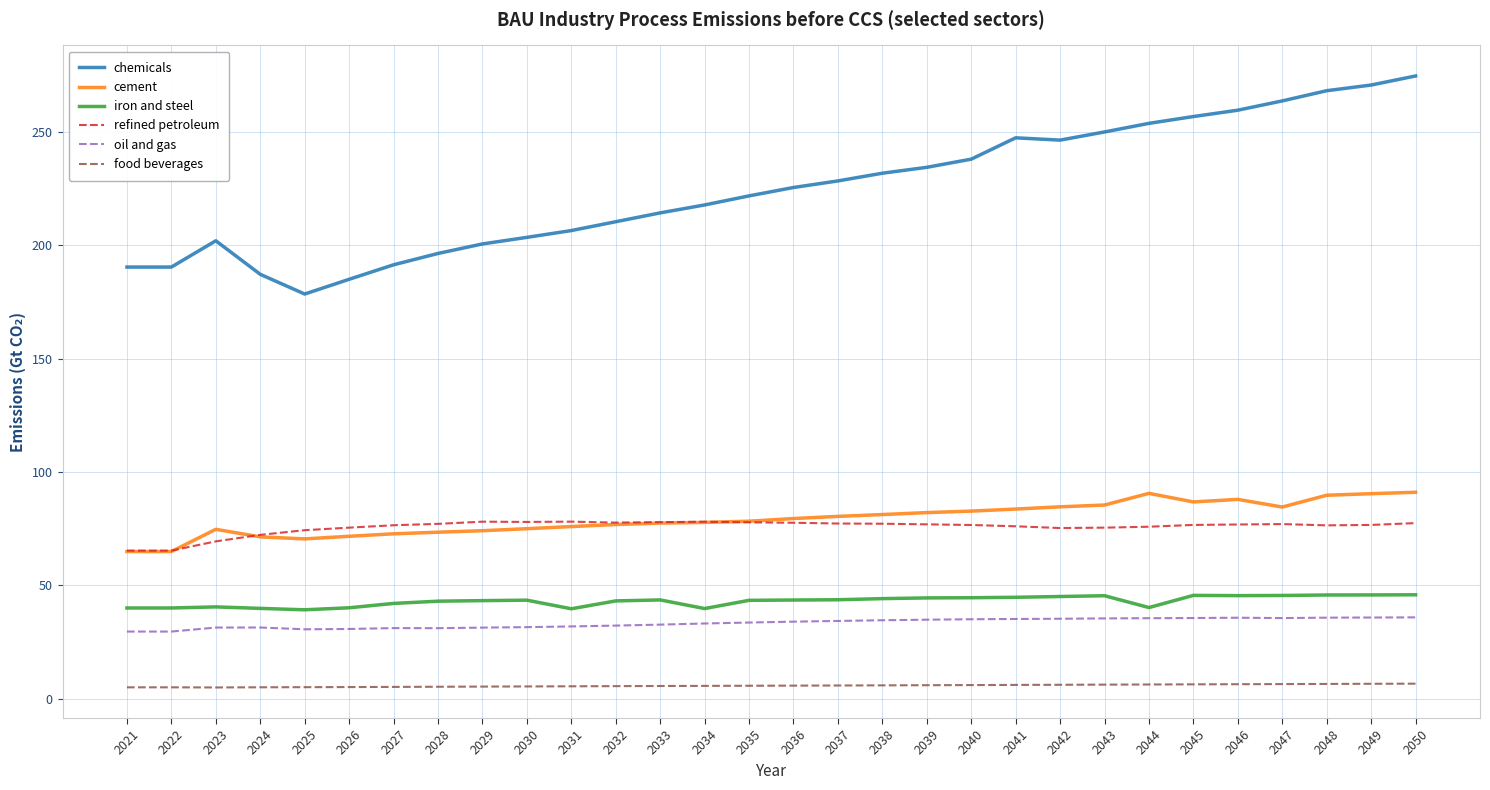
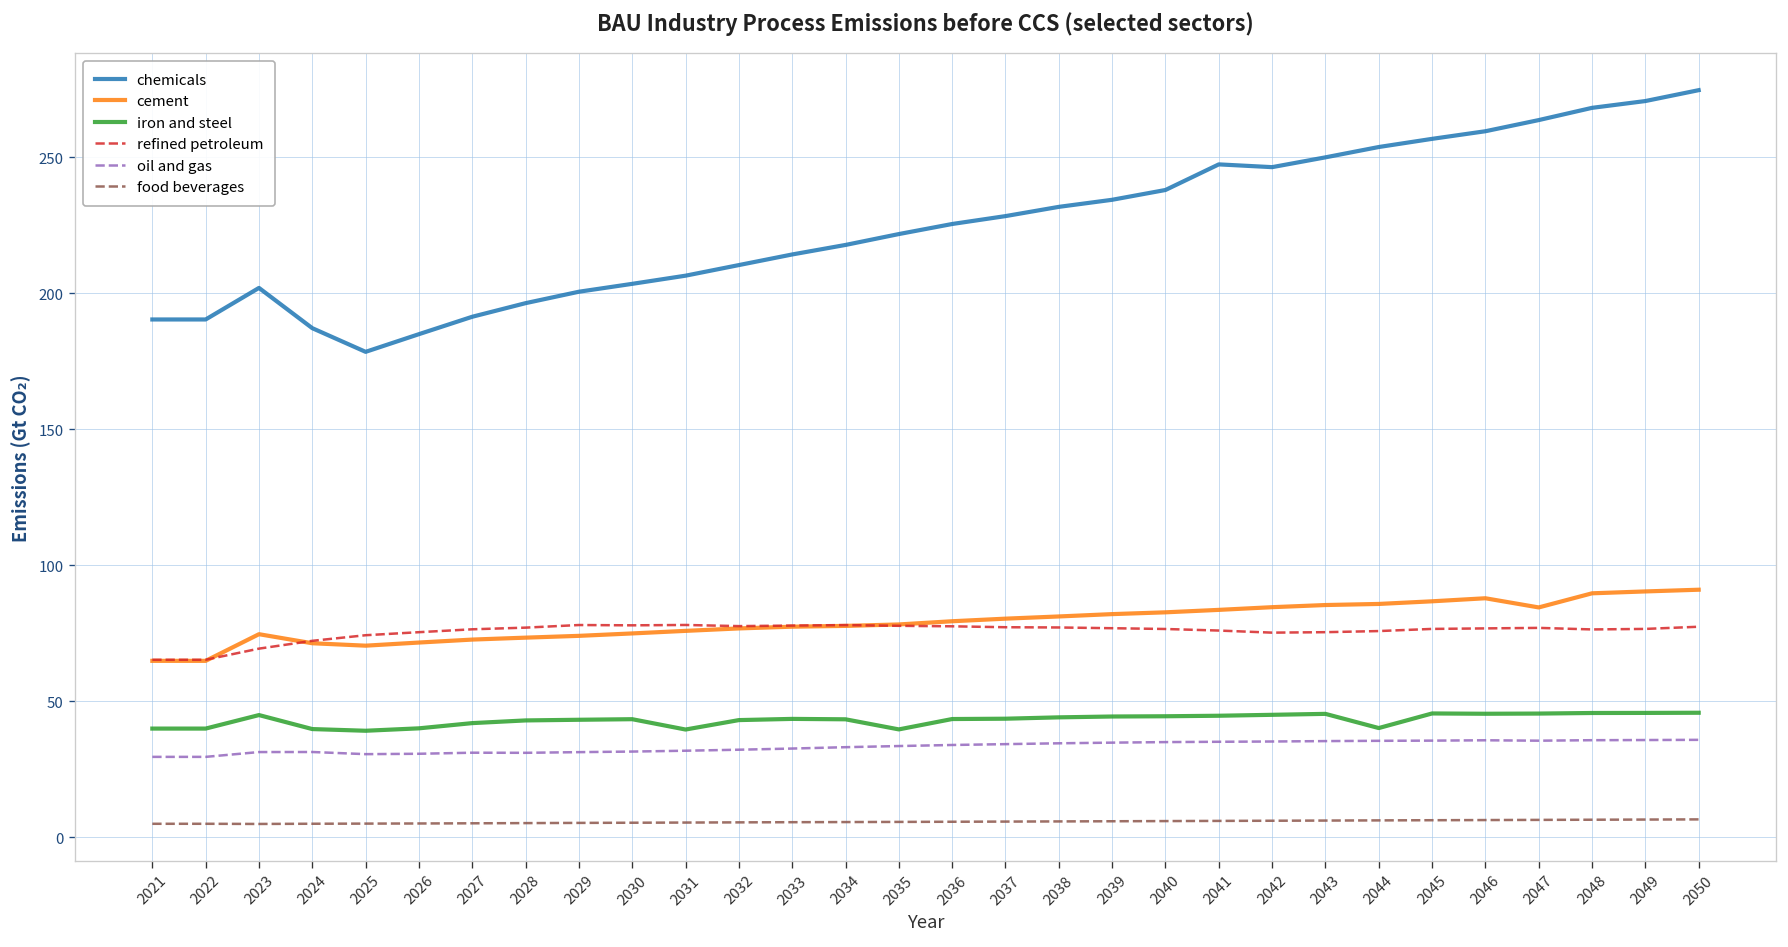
iron and steel, 2023: 40 -> 45
iron and steel, 2034: 40 -> 43
iron and steel, 2035: 43 -> 40
cement, 2044: 91 -> 86
